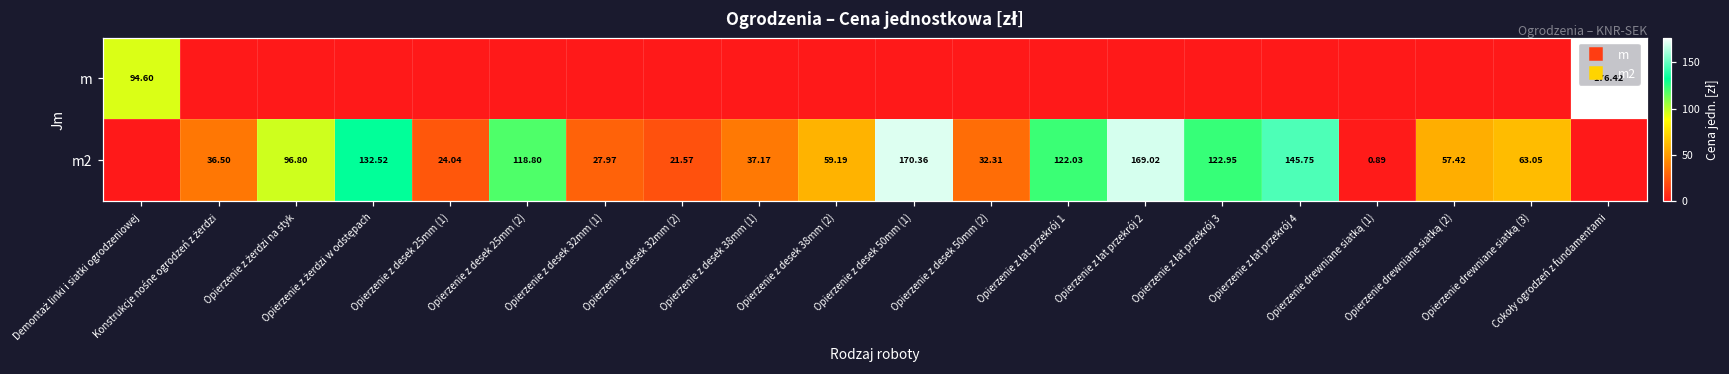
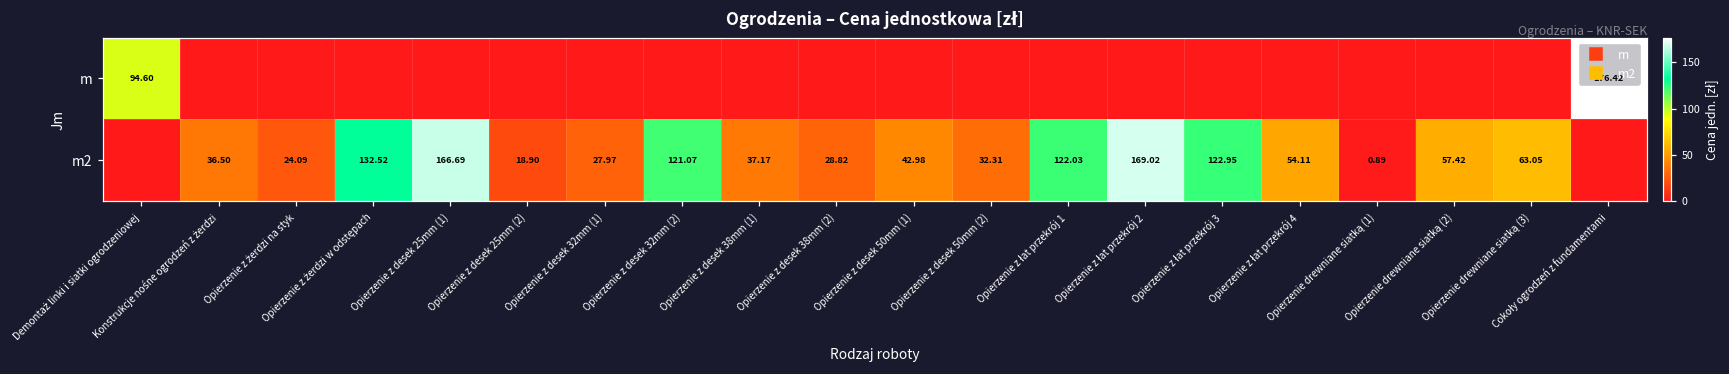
m2, Opierzenie z żerdzi na styk: 96.80 -> 24.09
m2, Opierzenie z desek 25mm (1): 24.04 -> 166.69
m2, Opierzenie z desek 25mm (2): 118.80 -> 18.90
m2, Opierzenie z desek 32mm (2): 21.57 -> 121.07
m2, Opierzenie z desek 38mm (2): 59.19 -> 28.82
m2, Opierzenie z desek 50mm (1): 170.36 -> 42.98
m2, Opierzenie z łat przekrój 4: 145.75 -> 54.11
